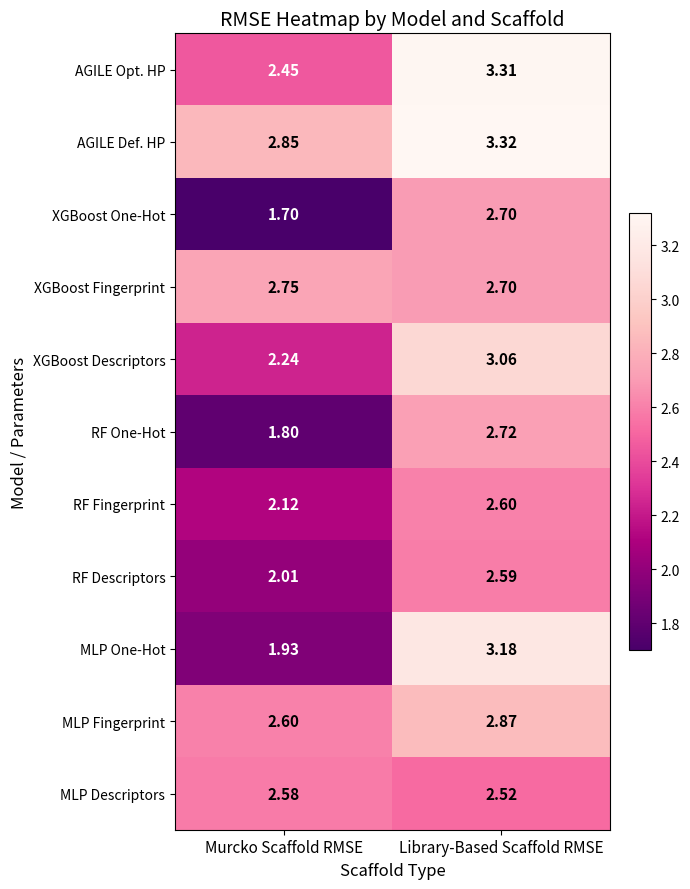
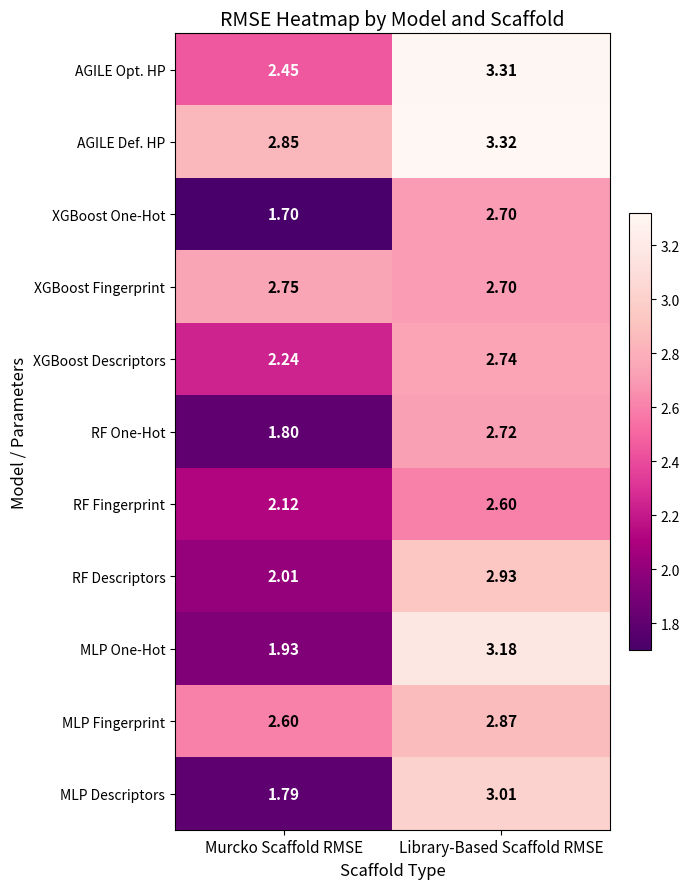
XGBoost Descriptors, Library-Based Scaffold RMSE: 3.06 -> 2.74
RF Descriptors, Library-Based Scaffold RMSE: 2.59 -> 2.93
MLP Descriptors, Murcko Scaffold RMSE: 2.58 -> 1.79
MLP Descriptors, Library-Based Scaffold RMSE: 2.52 -> 3.01
